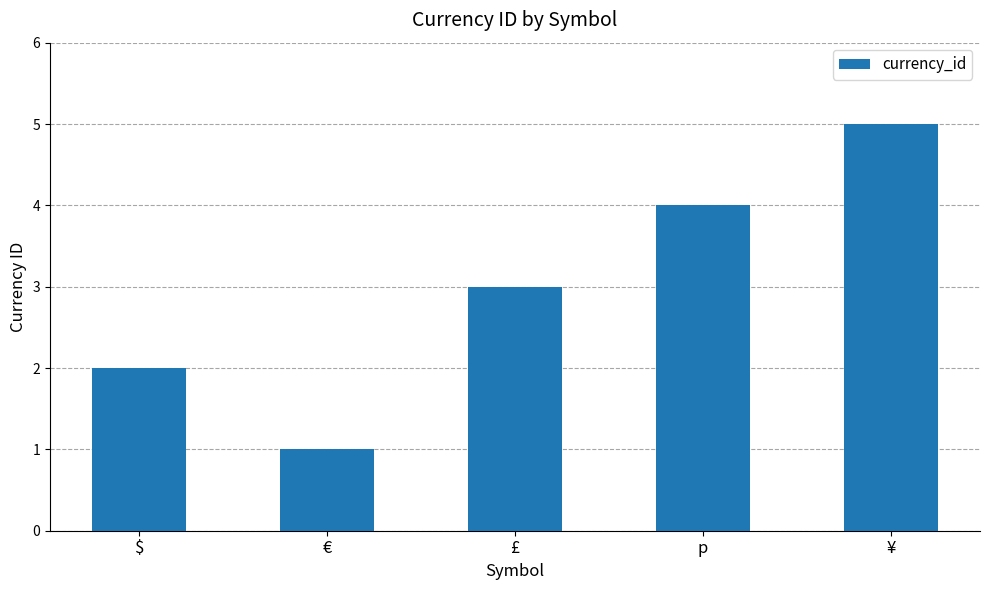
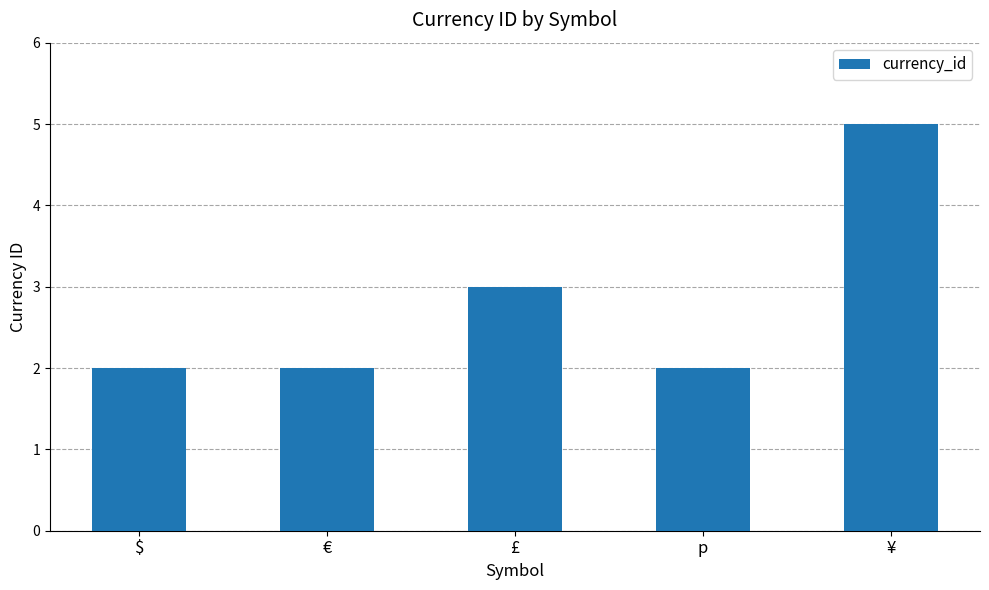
€: 1 -> 2
p: 4 -> 2
